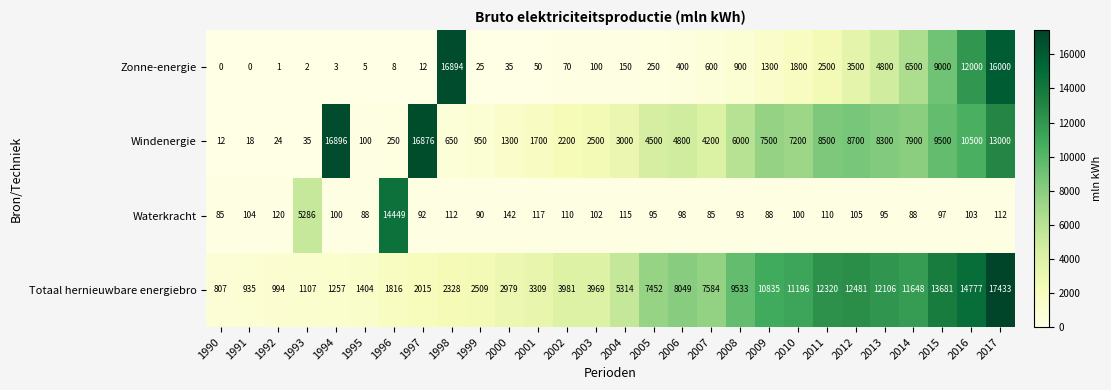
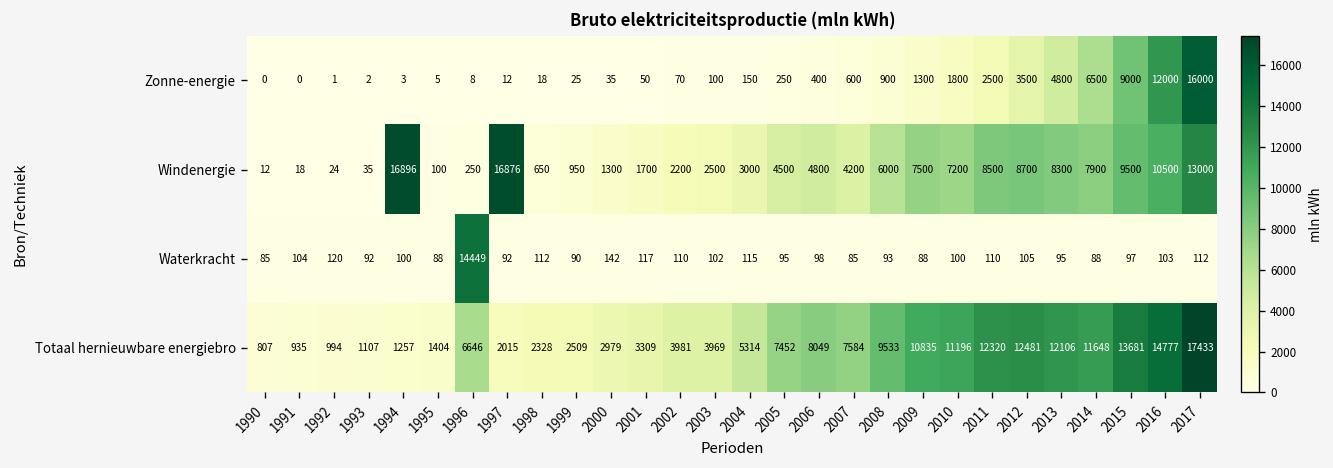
Zonne-energie, 1998: 16894 -> 18
Waterkracht, 1993: 5286 -> 92
Totaal hernieuwbare energiebro, 1996: 1816 -> 6646
